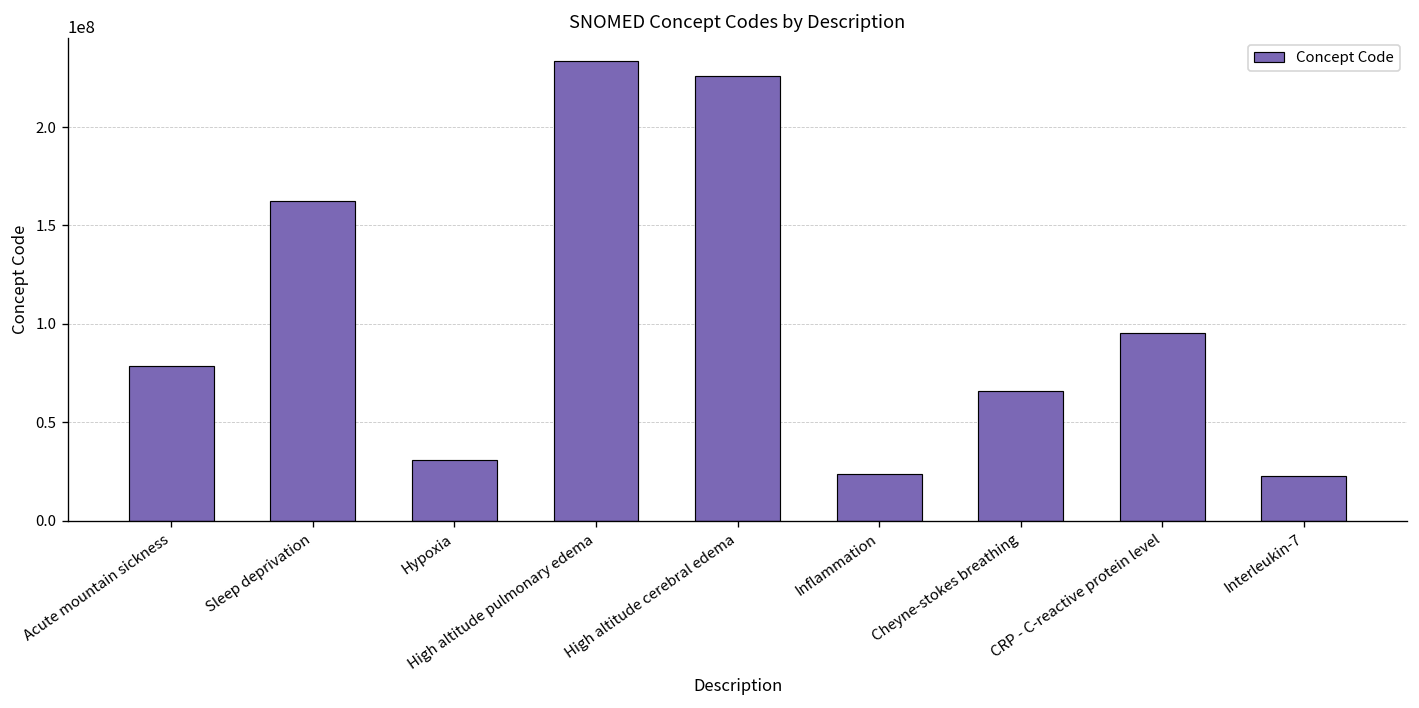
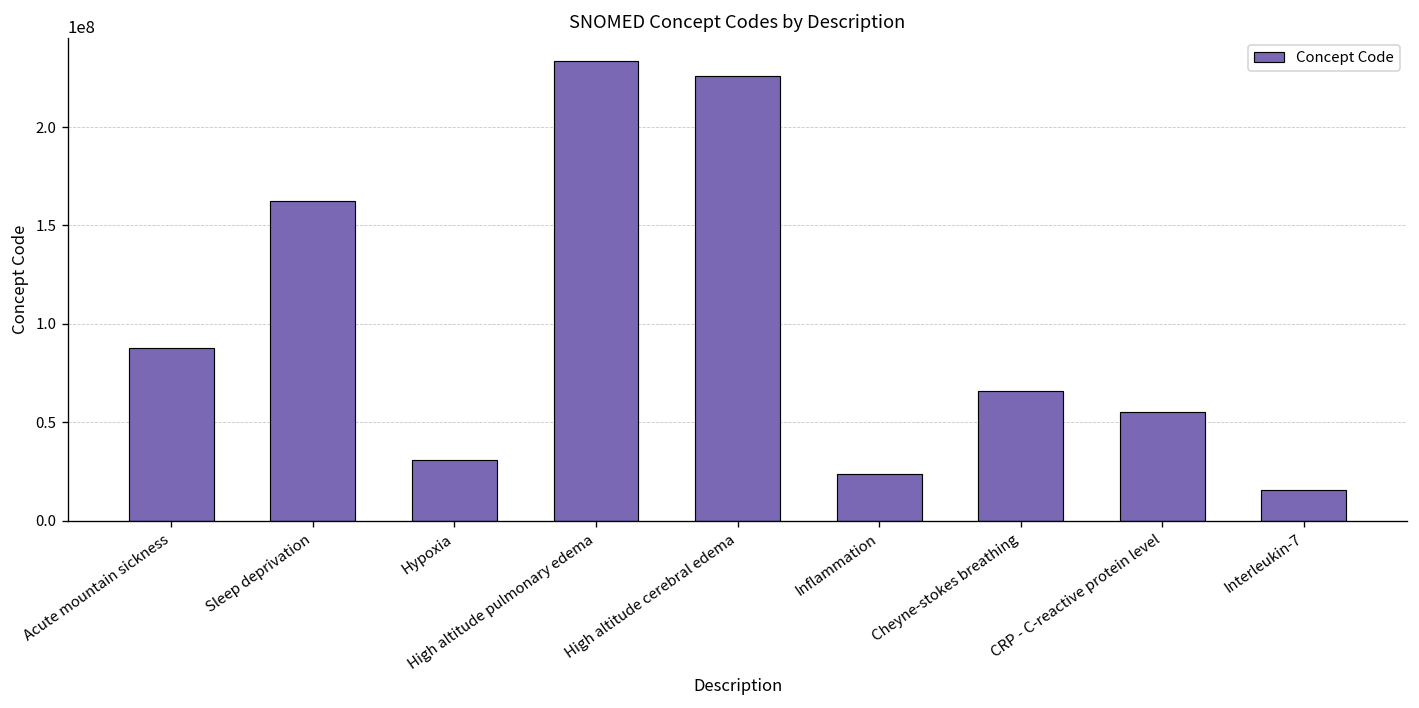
Acute mountain sickness: 79000000 -> 88000000
CRP - C-reactive protein level: 95000000 -> 55000000
Interleukin-7: 23000000 -> 16000000
